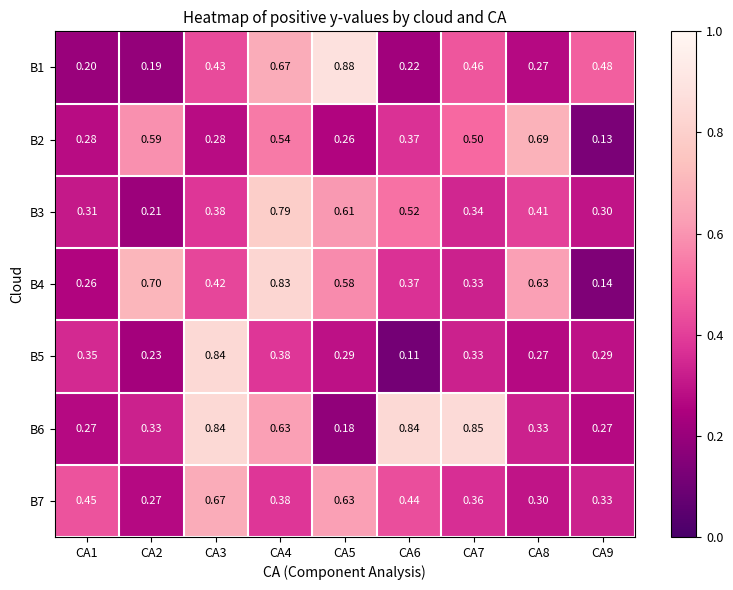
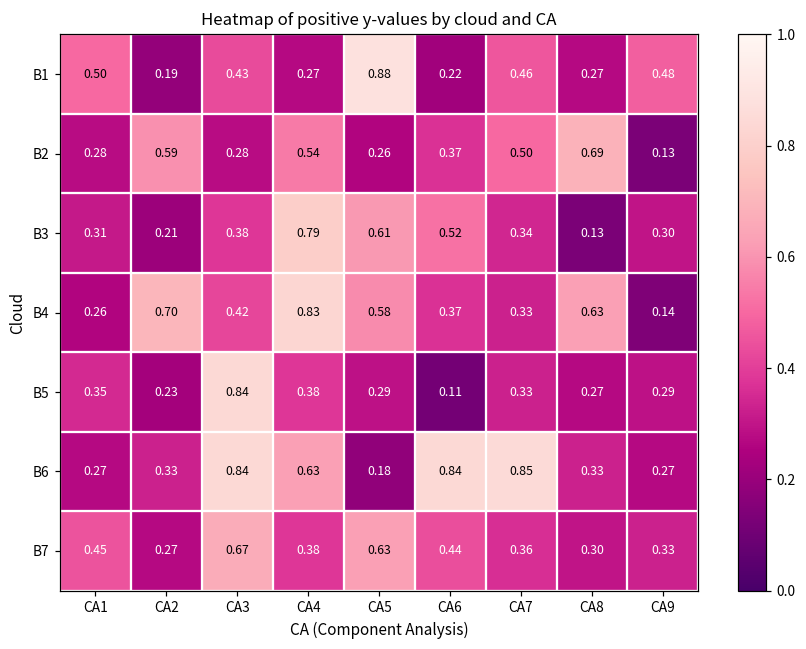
B1, CA1: 0.20 -> 0.50
B1, CA4: 0.67 -> 0.27
B3, CA8: 0.41 -> 0.13
